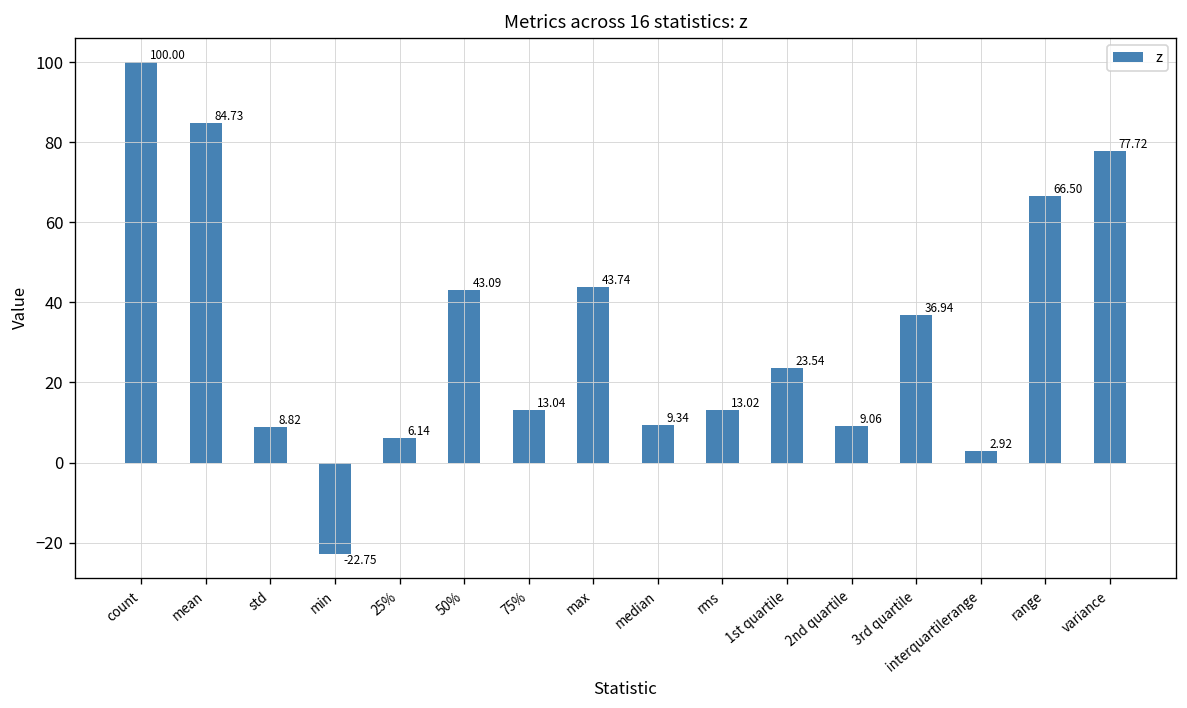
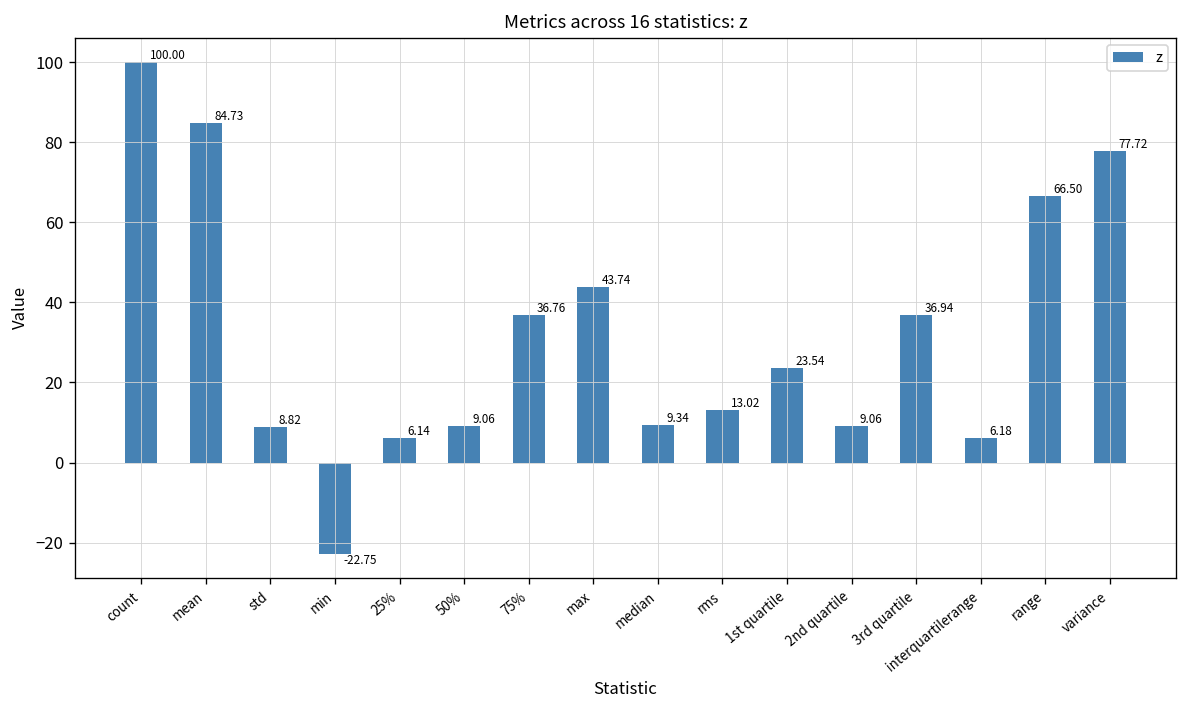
50%: 43.09 -> 9.06
75%: 13.04 -> 36.76
interquartilerange: 2.92 -> 6.18
